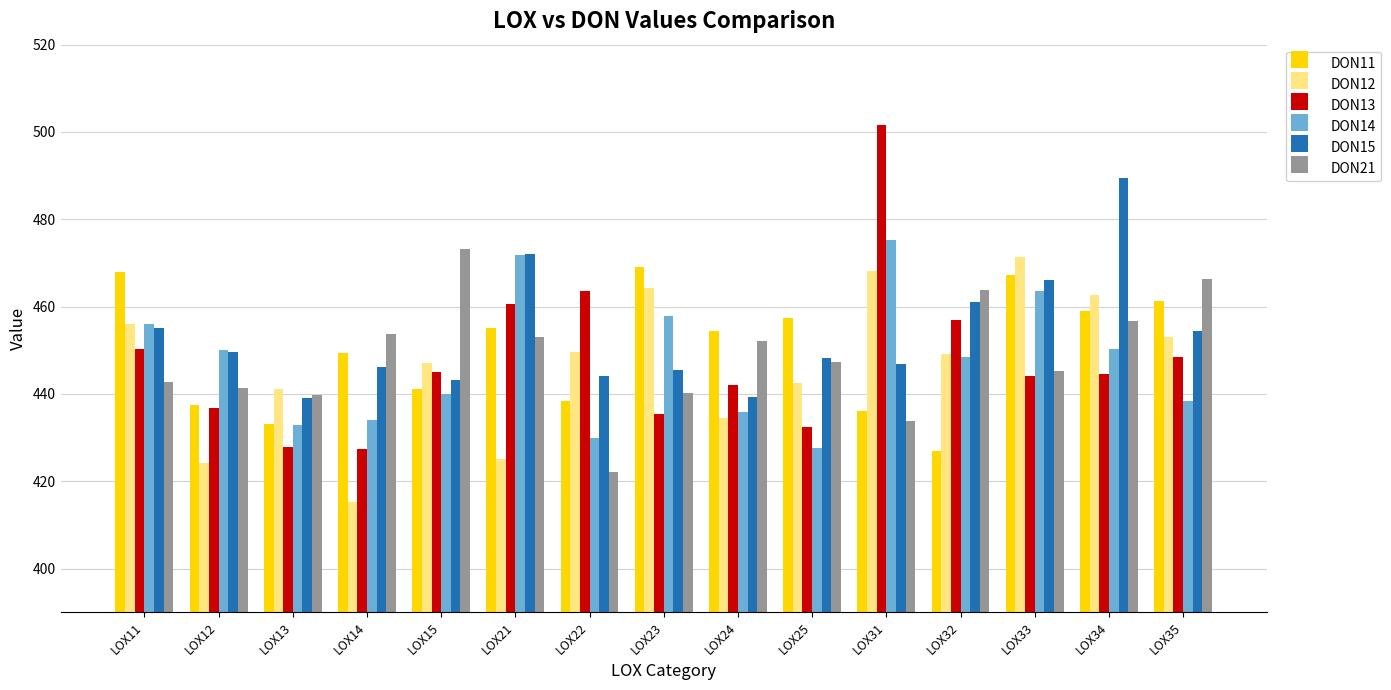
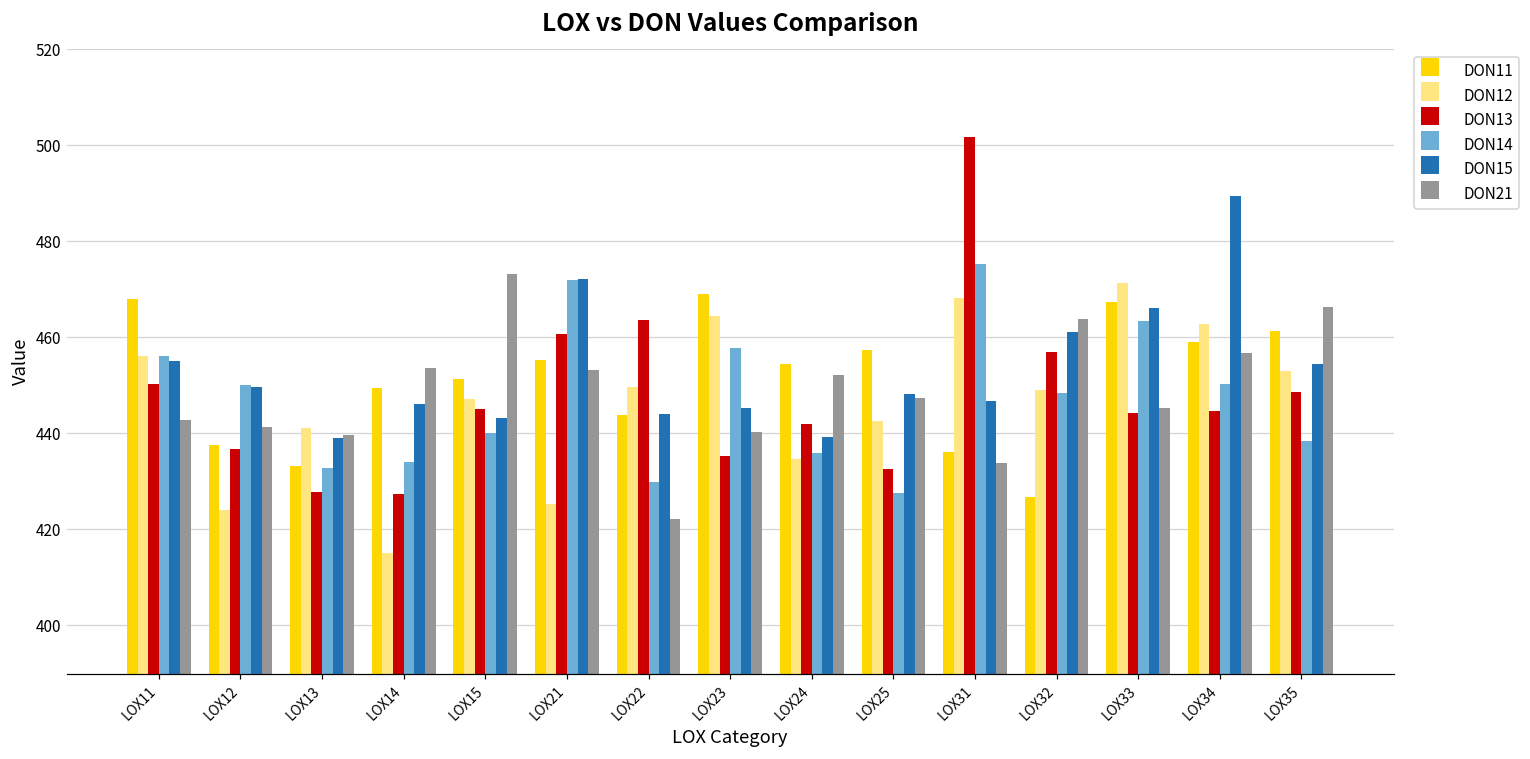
DON11, LOX15: 441 -> 451
DON11, LOX22: 438 -> 444
